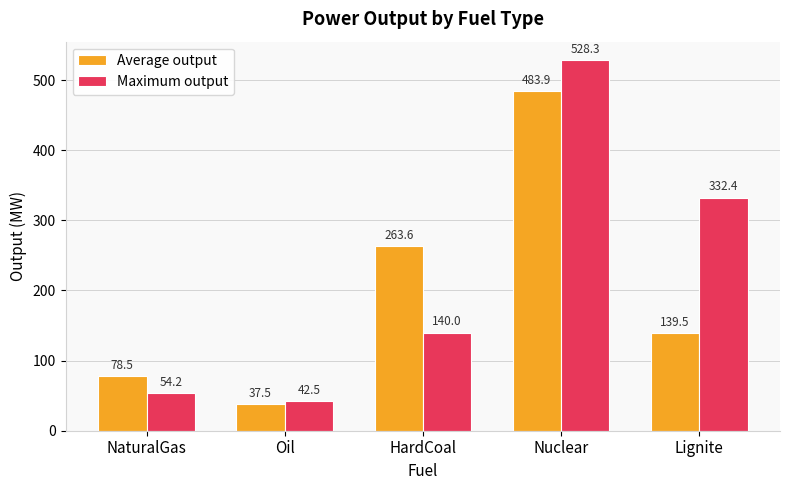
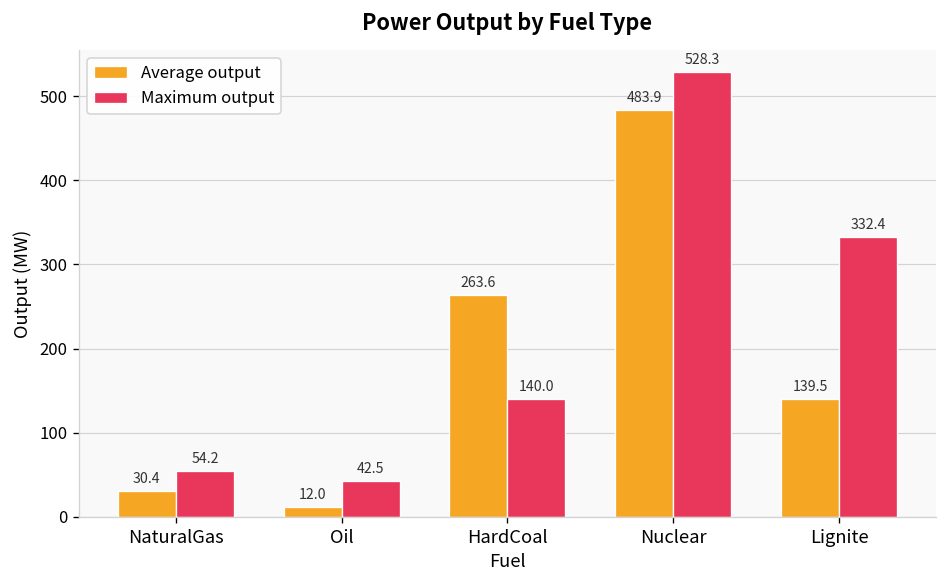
Average output, NaturalGas: 78.5 -> 30.4
Average output, Oil: 37.5 -> 12.0
